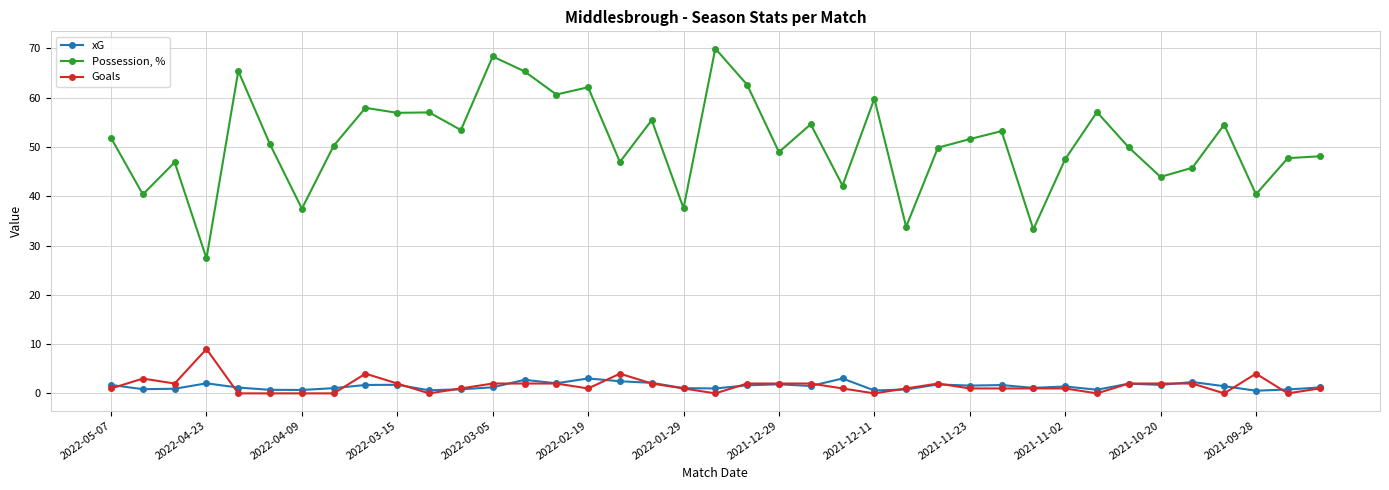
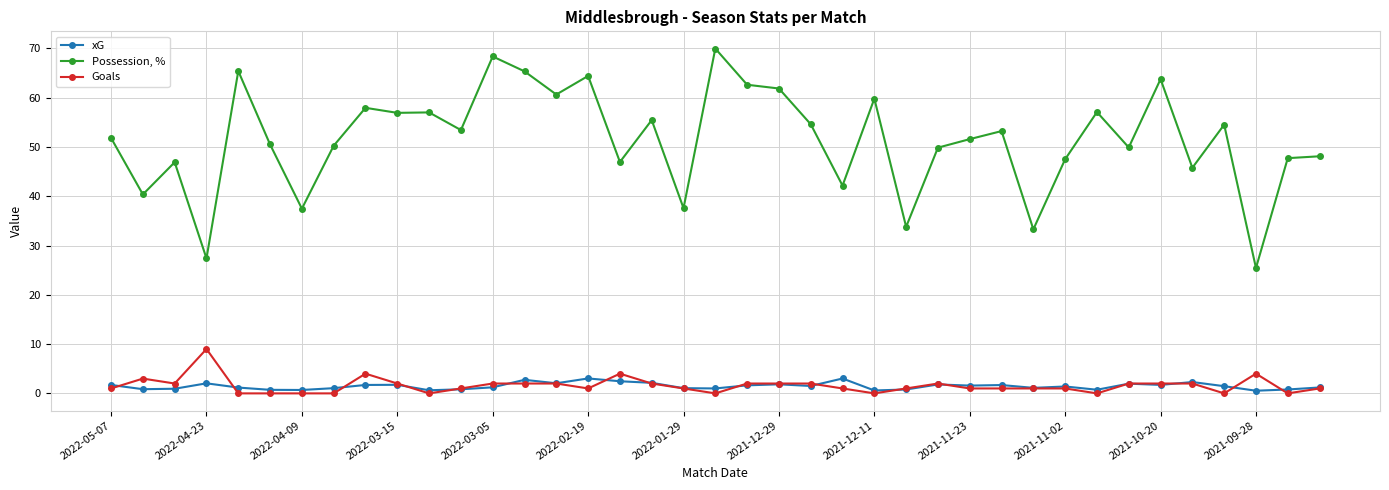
Possession, %, 2022-02-19: 62 -> 64
Possession, %, 2021-12-29: 49 -> 62
Possession, %, 2021-10-20: 44 -> 64
Possession, %, 2021-09-28: 40 -> 25
